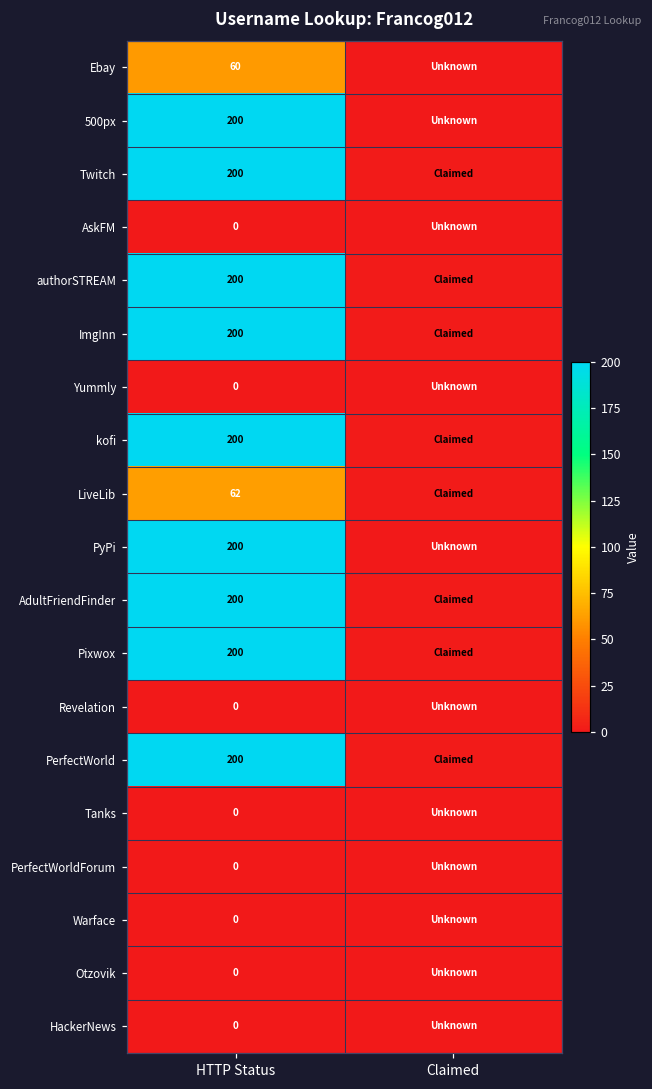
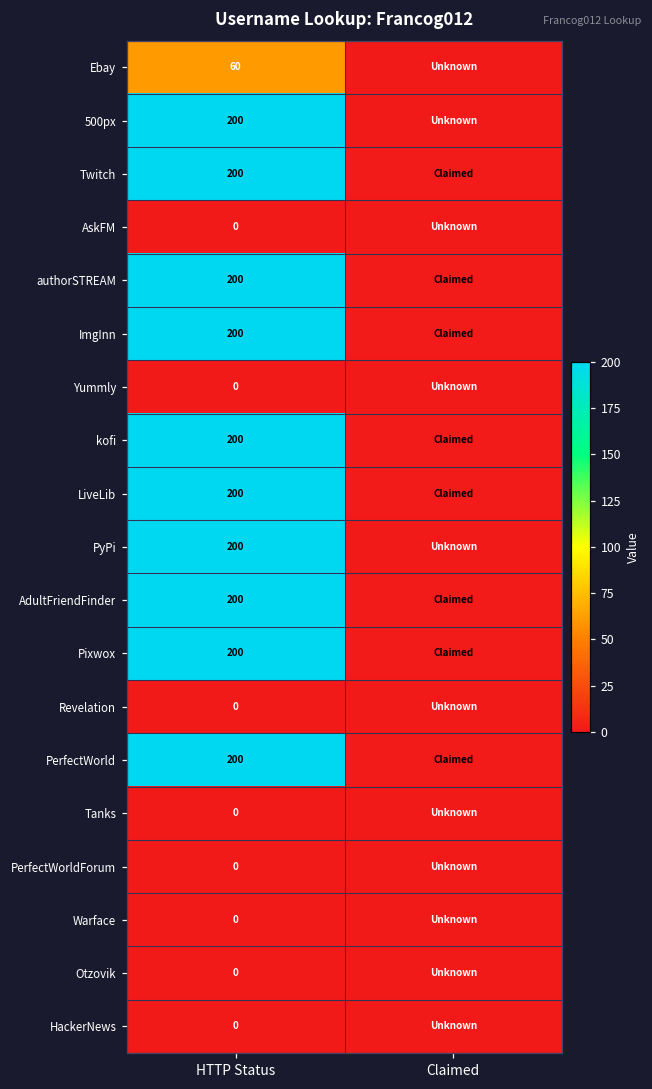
LiveLib, HTTP Status: 62 -> 200
